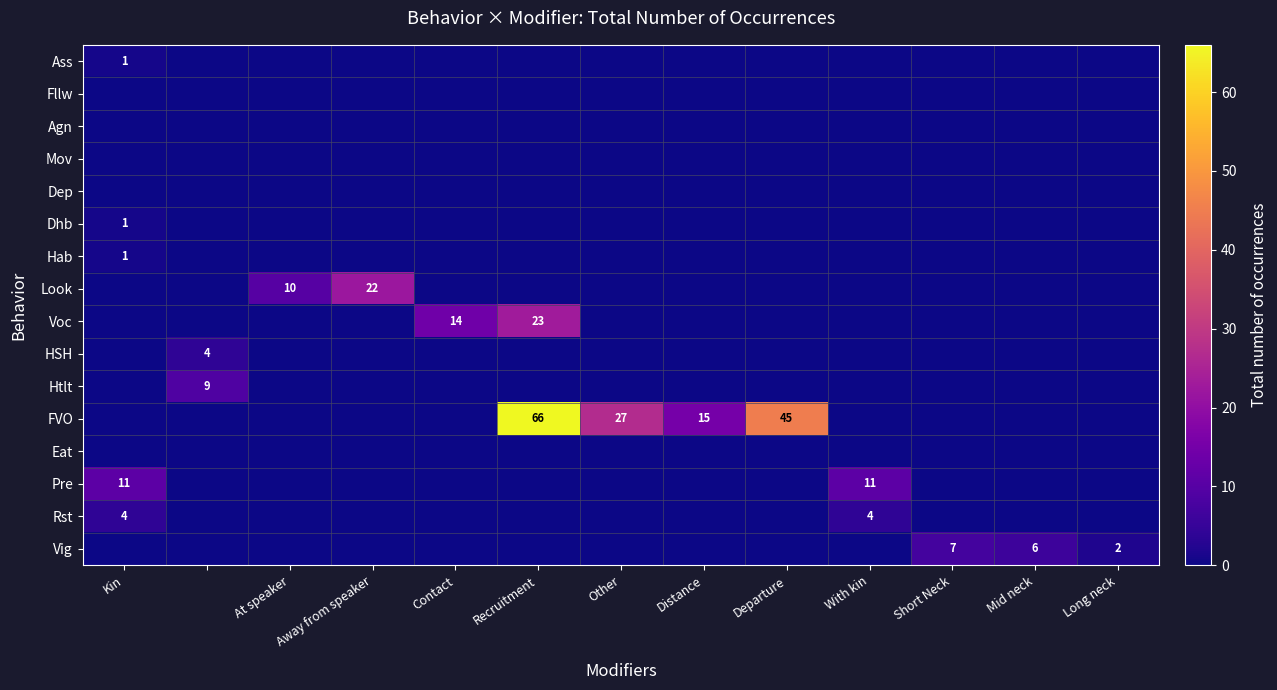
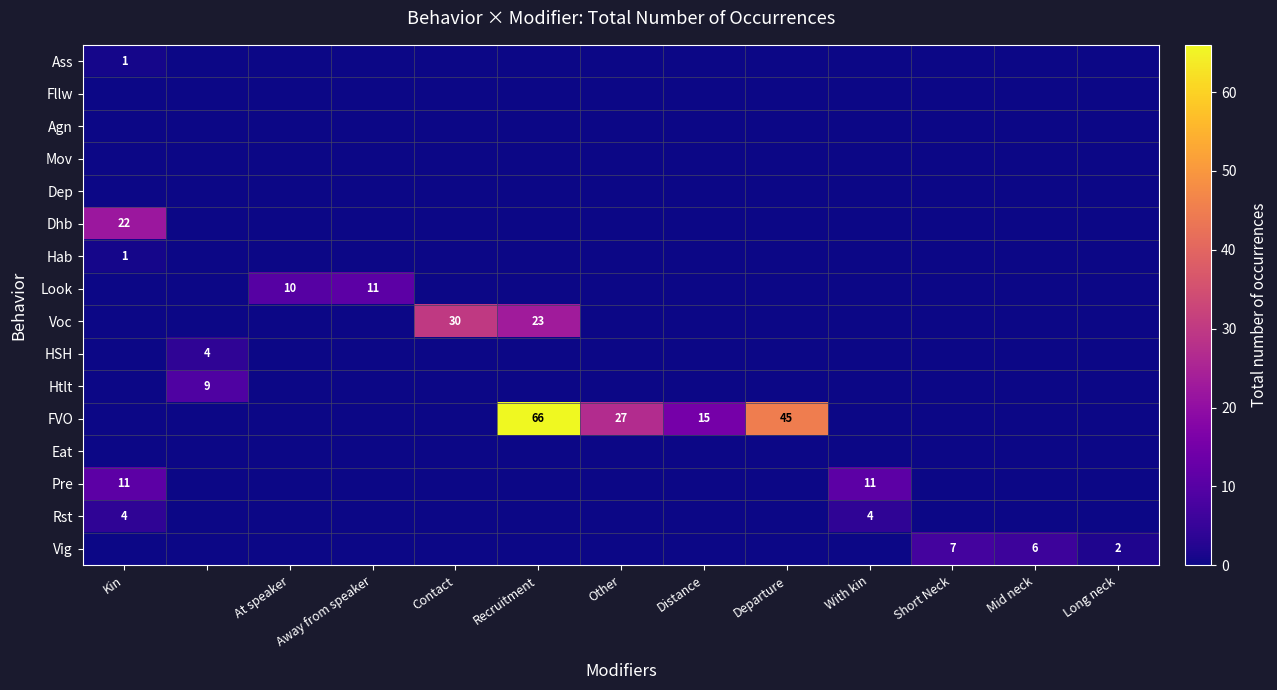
Dhb, Kin: 1 -> 22
Look, Away from speaker: 22 -> 11
Voc, Contact: 14 -> 30
